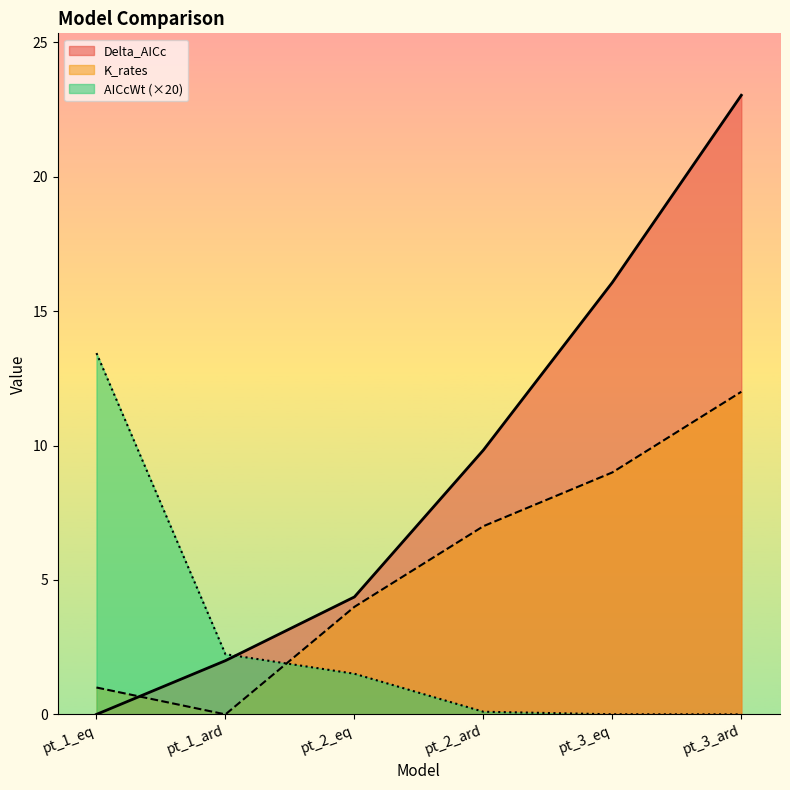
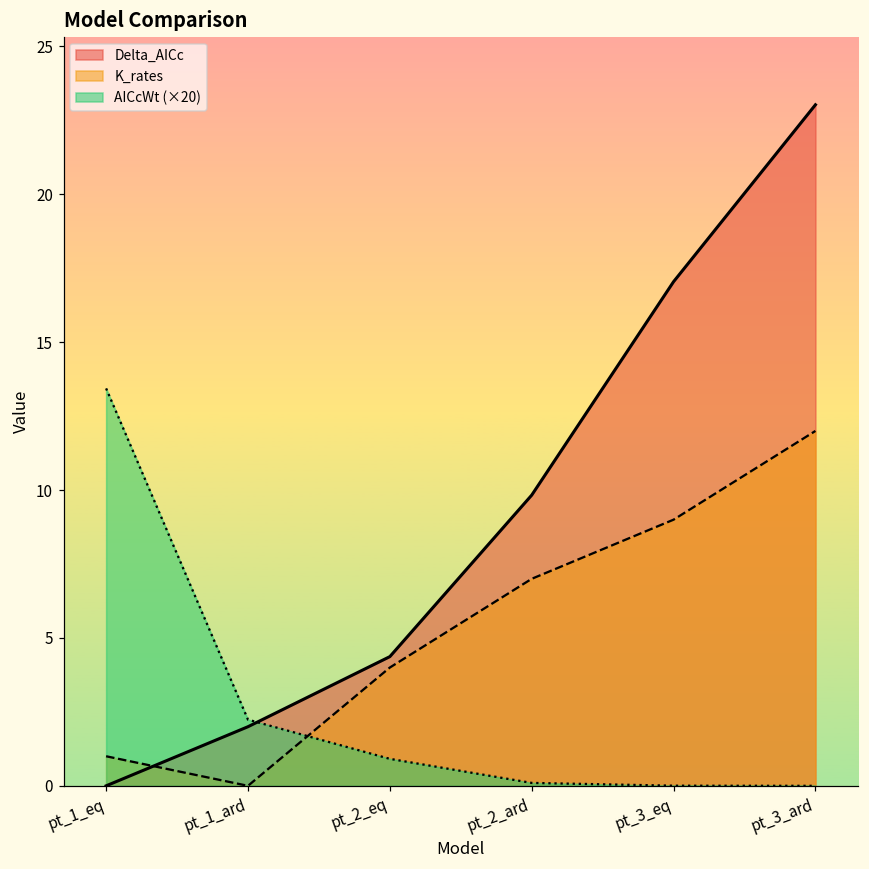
AICcWt (×20), pt_2_eq: 1.5 -> 0.9
Delta_AICc, pt_3_eq: 16.1 -> 17.0
